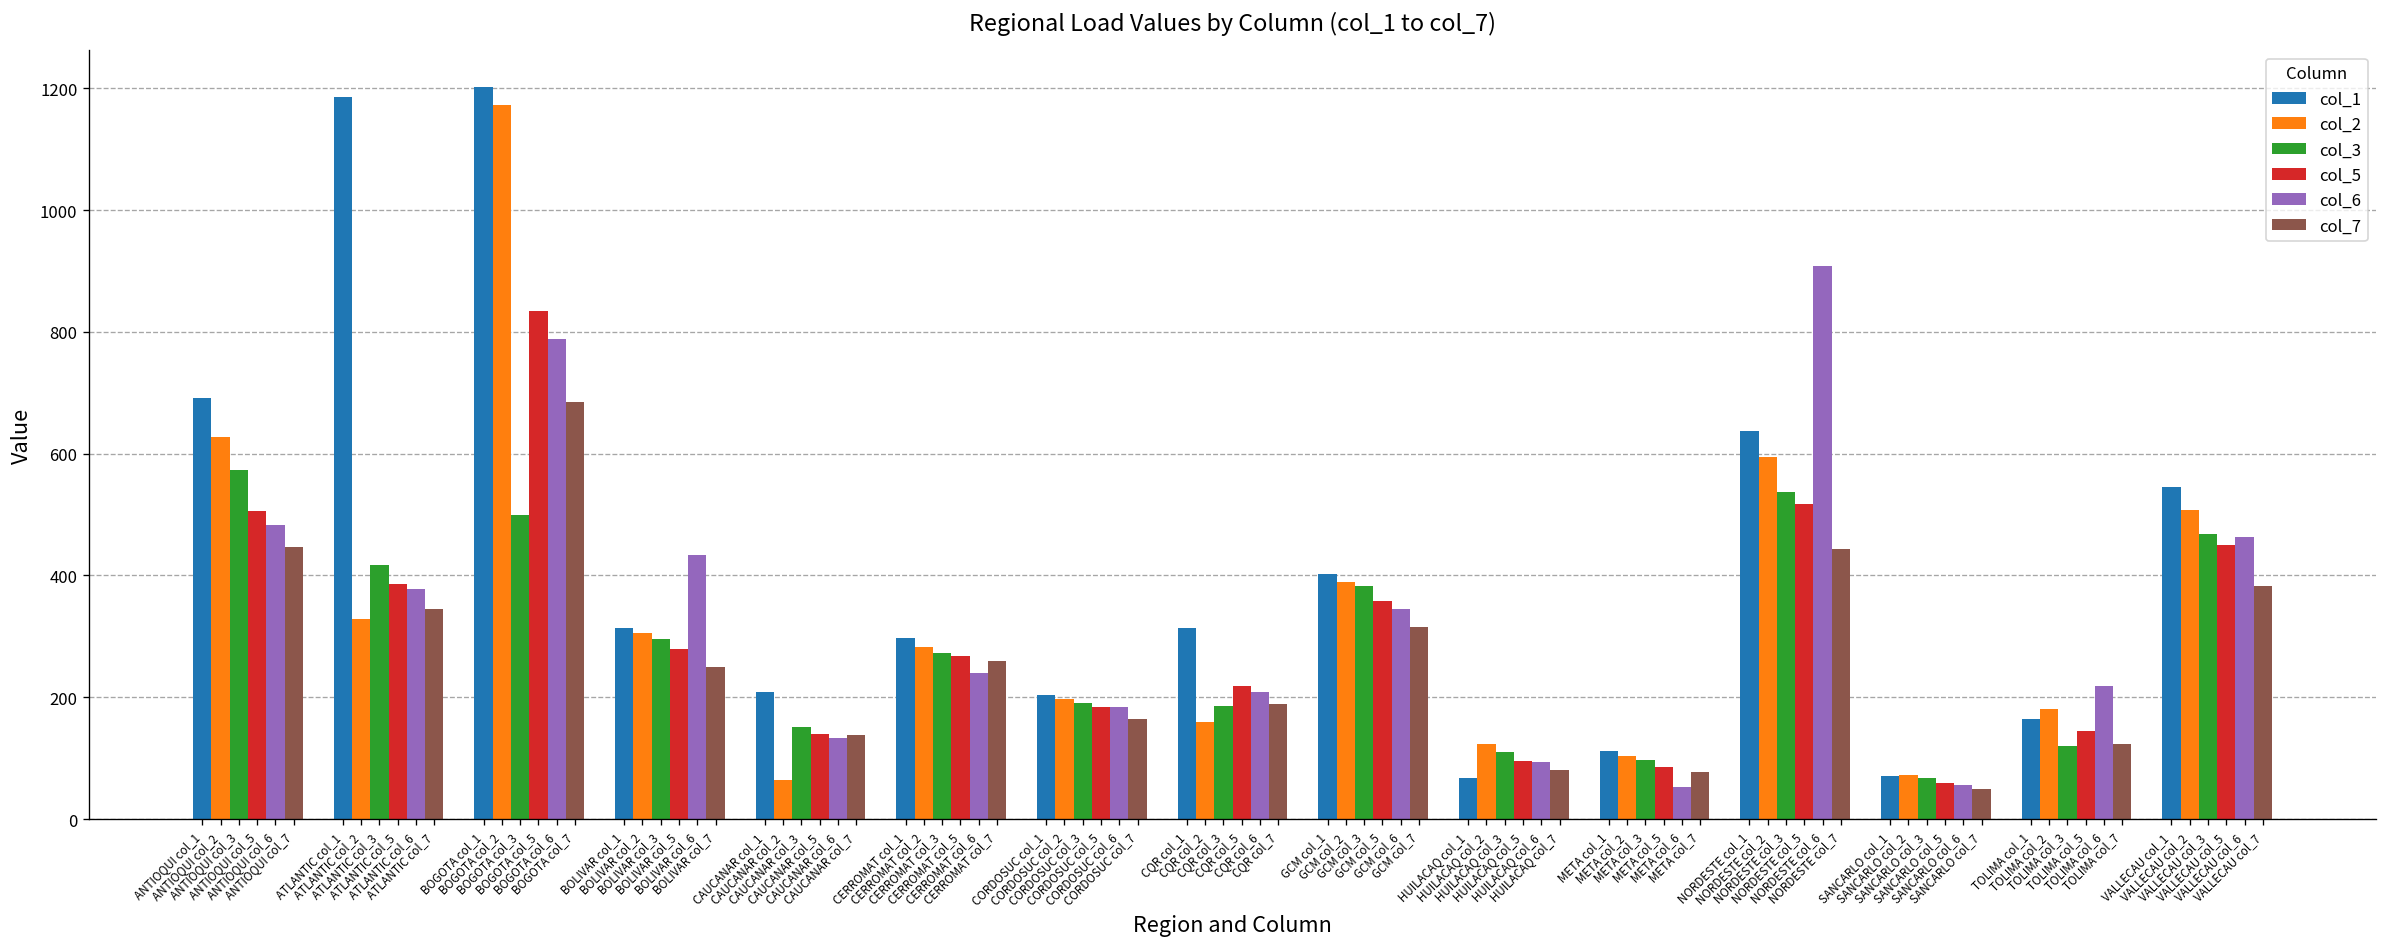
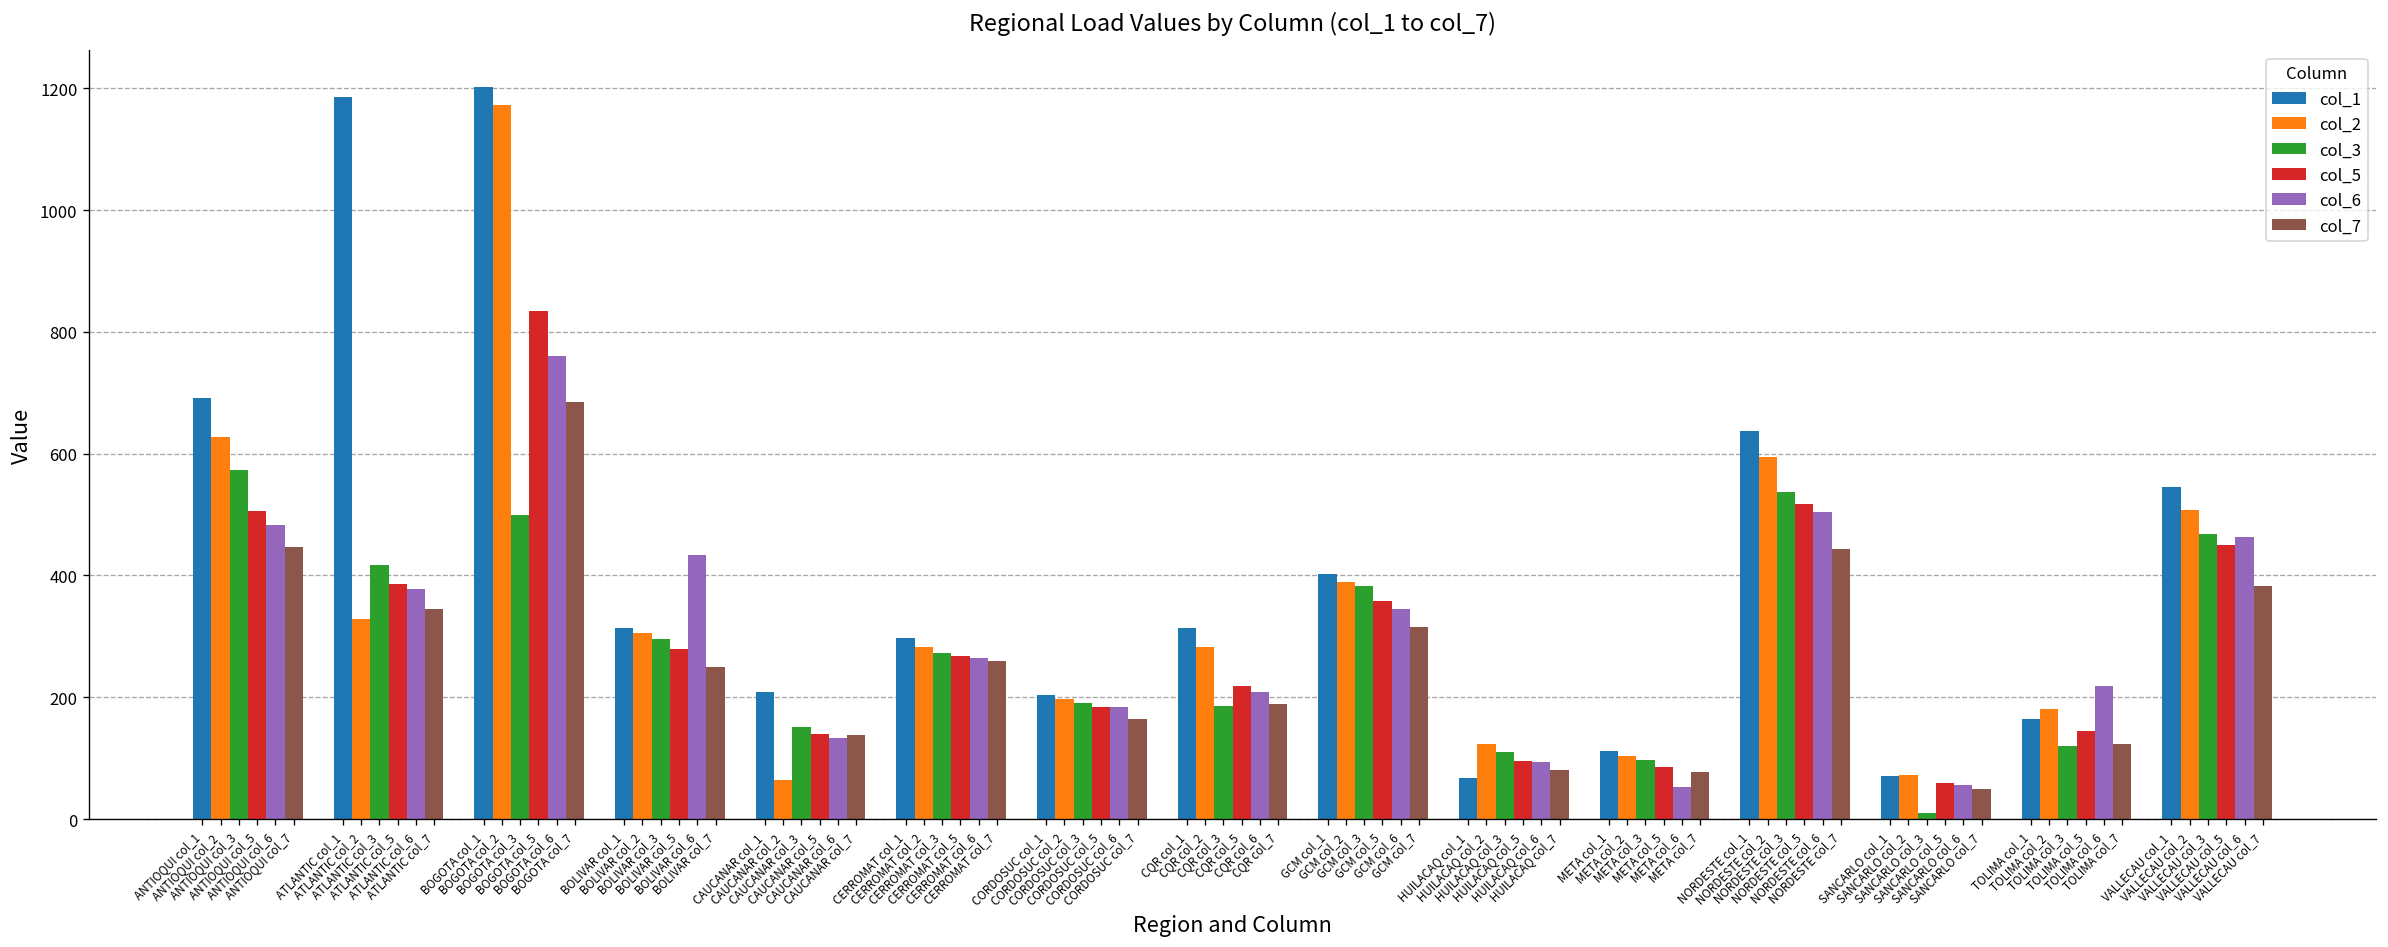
col_6, BOGOTA col_6: 790 -> 760
col_6, CERROMAT col_6: 240 -> 270
col_2, CQR col_2: 160 -> 280
col_6, NORDESTE col_6: 910 -> 500
col_3, SANCARLO col_3: 70 -> 10
